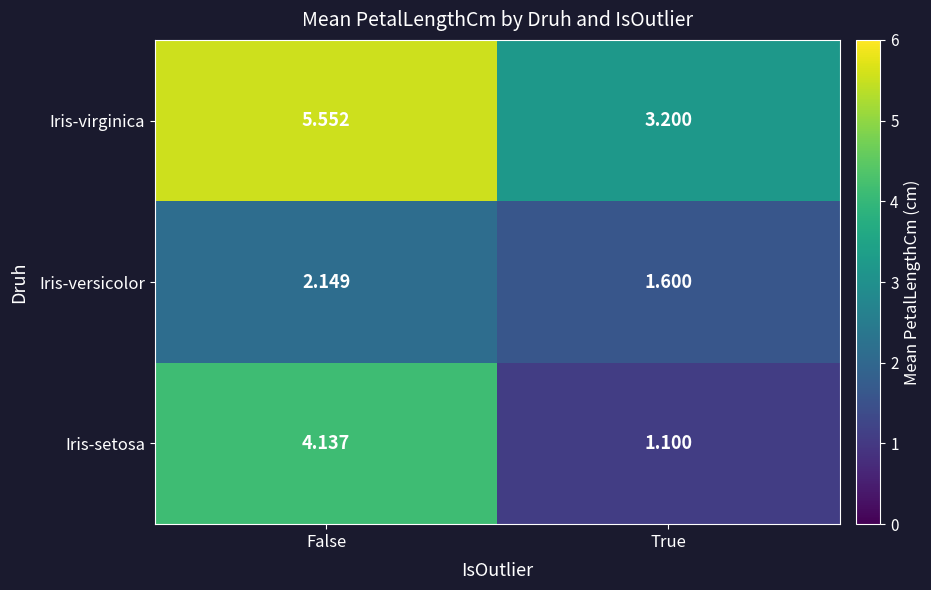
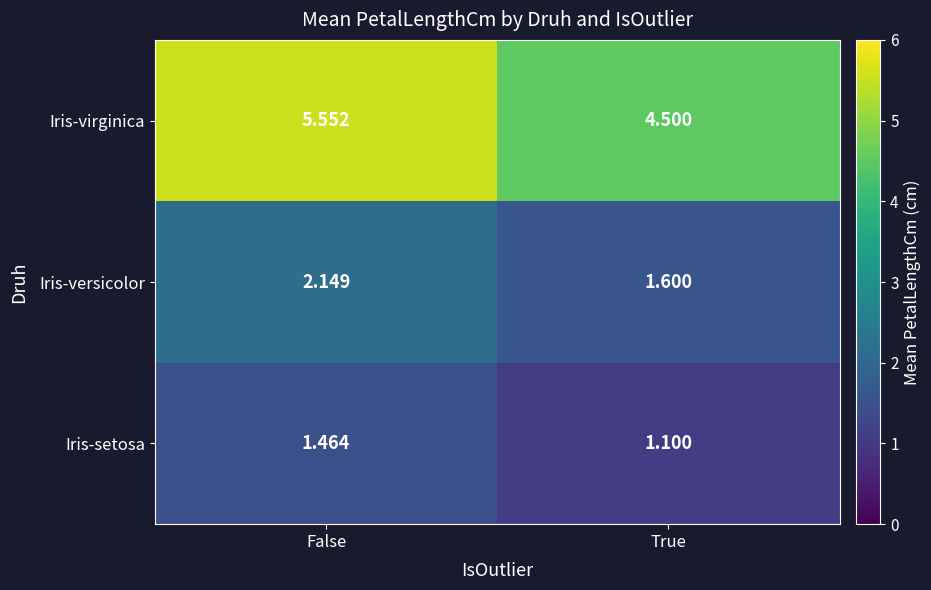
Iris-virginica, True: 3.200 -> 4.500
Iris-setosa, False: 4.137 -> 1.464
